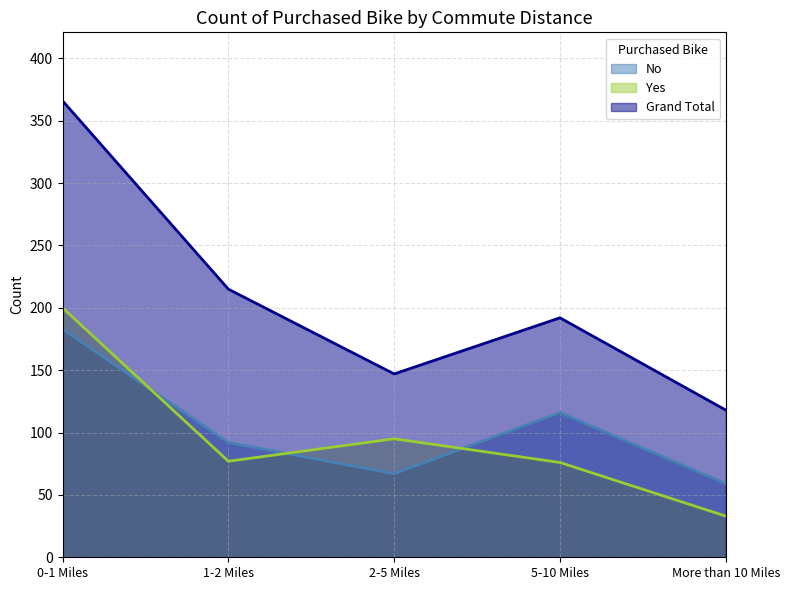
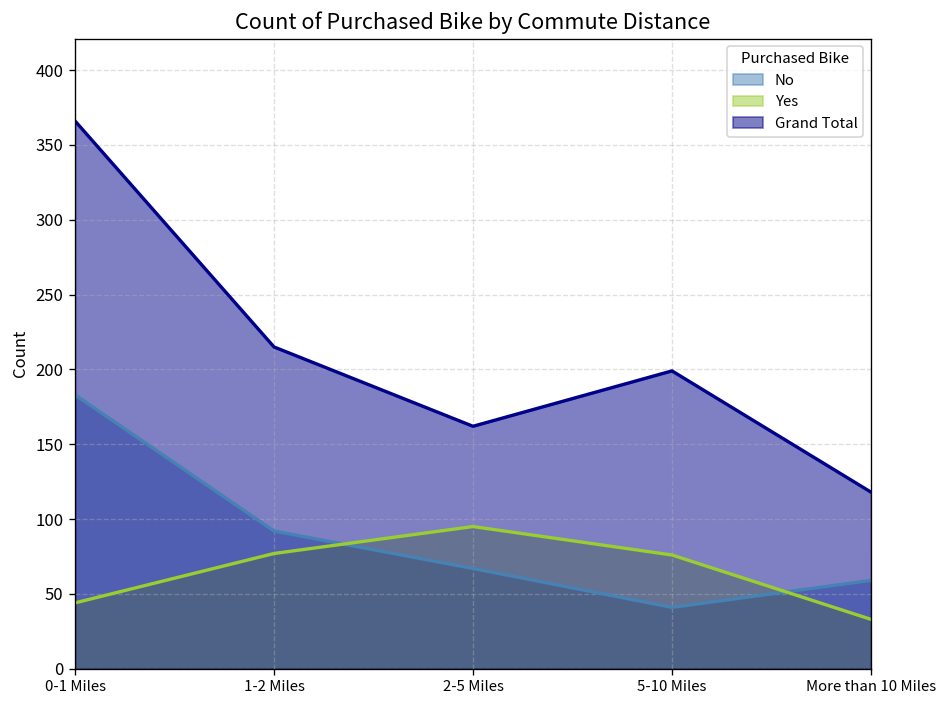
Yes, 0-1 Miles: 200 -> 44
Grand Total, 2-5 Miles: 147 -> 162
No, 5-10 Miles: 116 -> 41
Grand Total, 5-10 Miles: 192 -> 199
